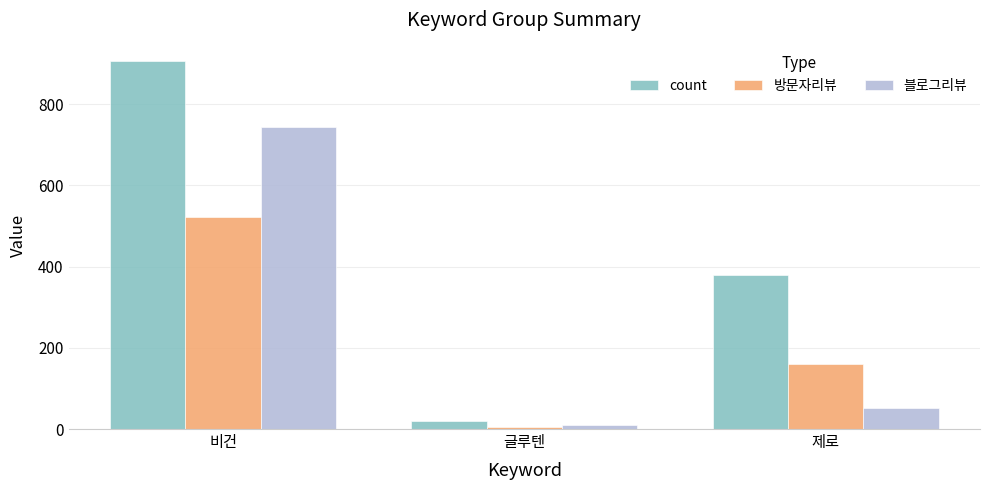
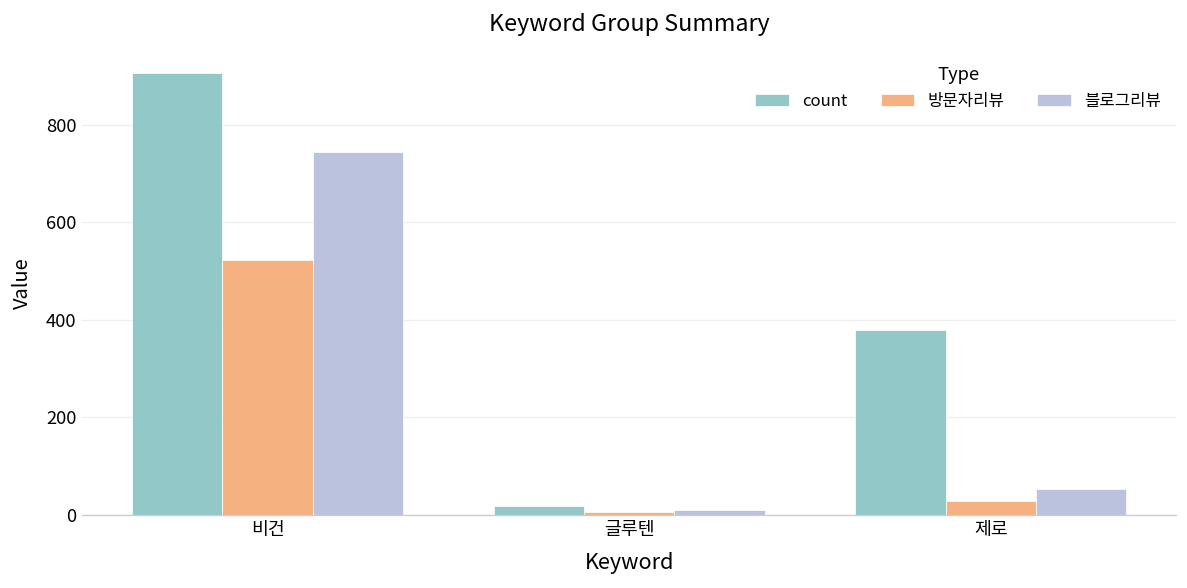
방문자리뷰, 제로: 160 -> 30
